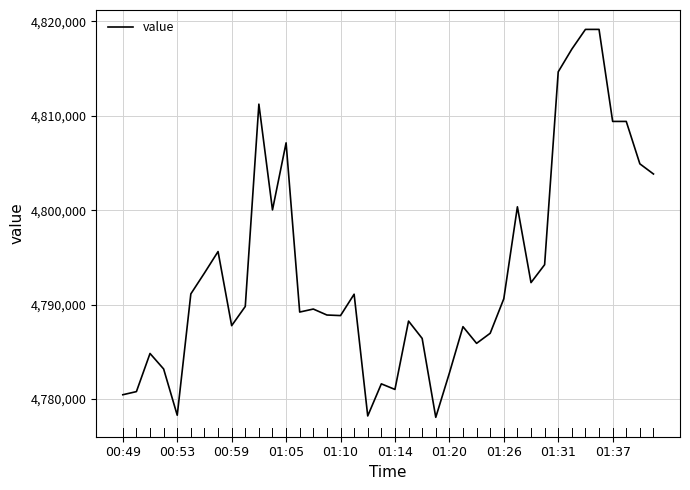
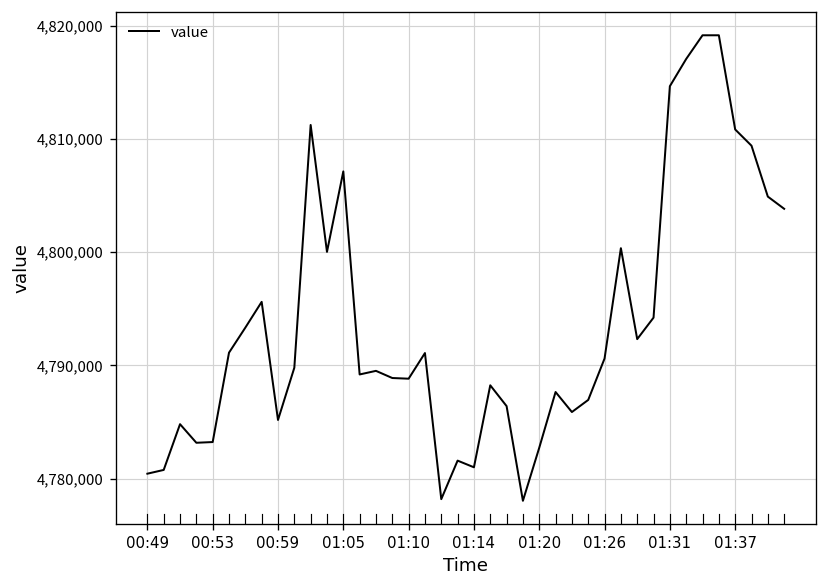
00:53: 4,778,000 -> 4,783,000
00:59: 4,788,000 -> 4,785,000
01:37: 4,809,000 -> 4,811,000
